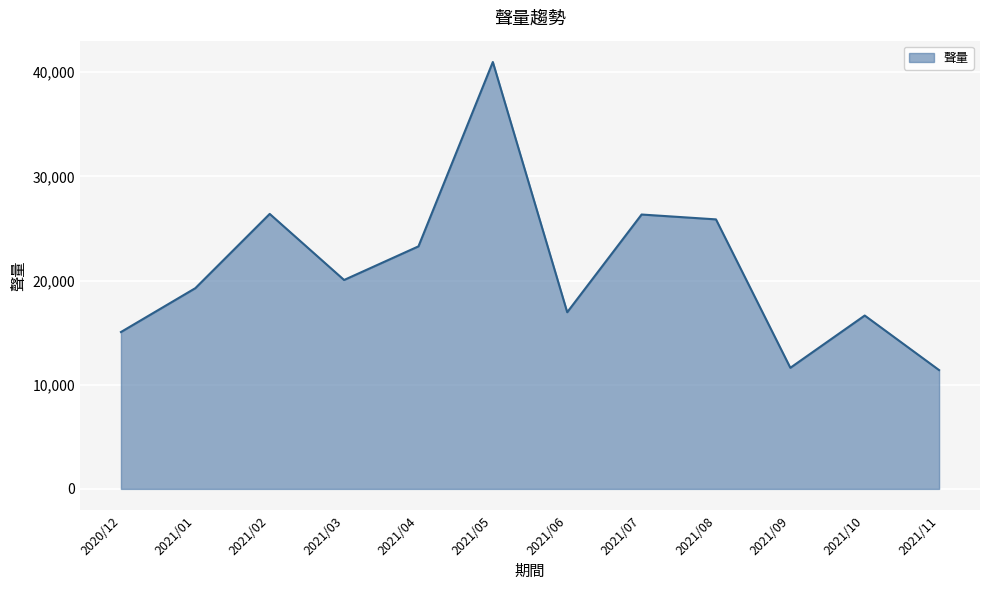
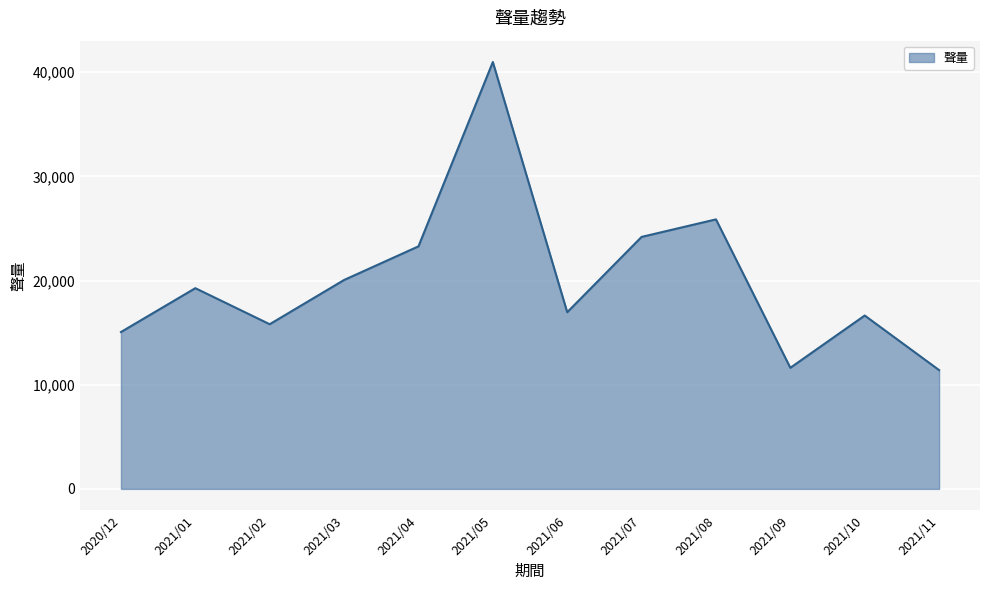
2021/02: 26,400 -> 15,800
2021/07: 26,300 -> 24,200
